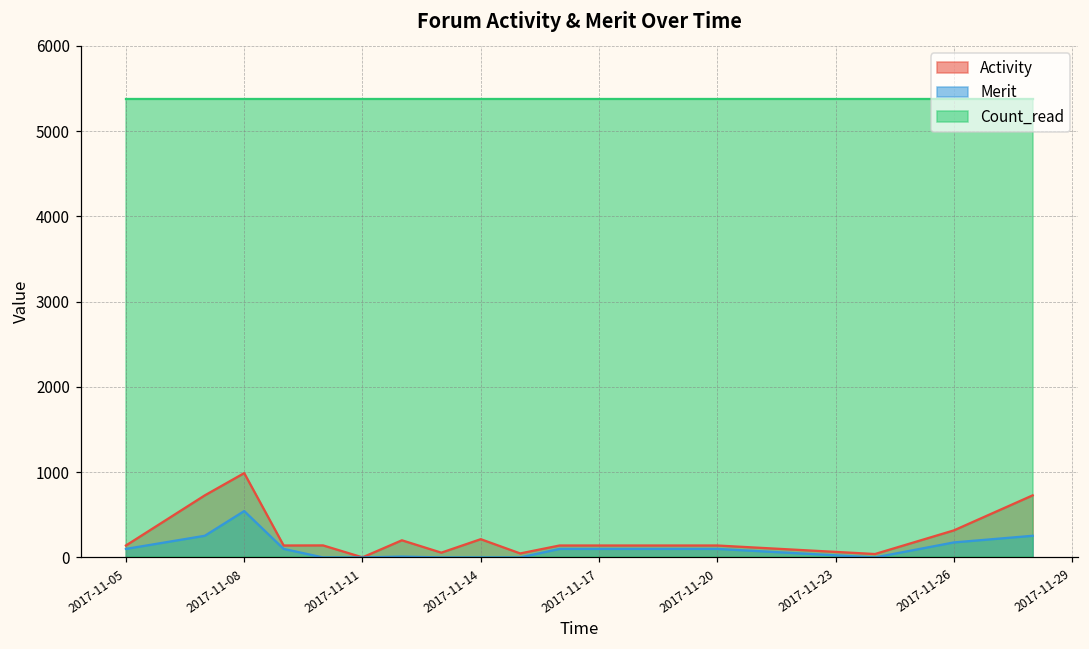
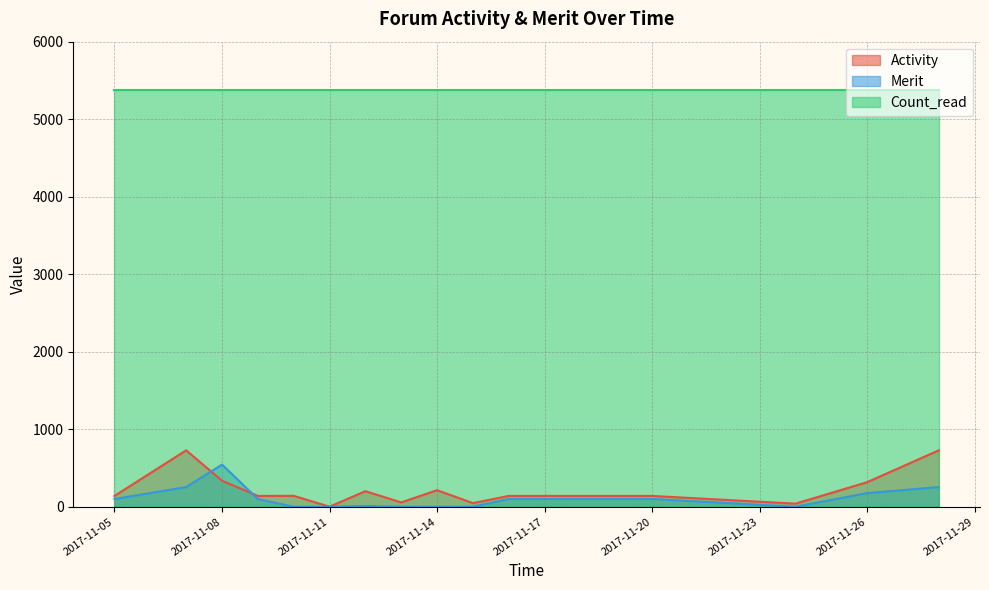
Activity, 2017-11-08: 1000 -> 300
